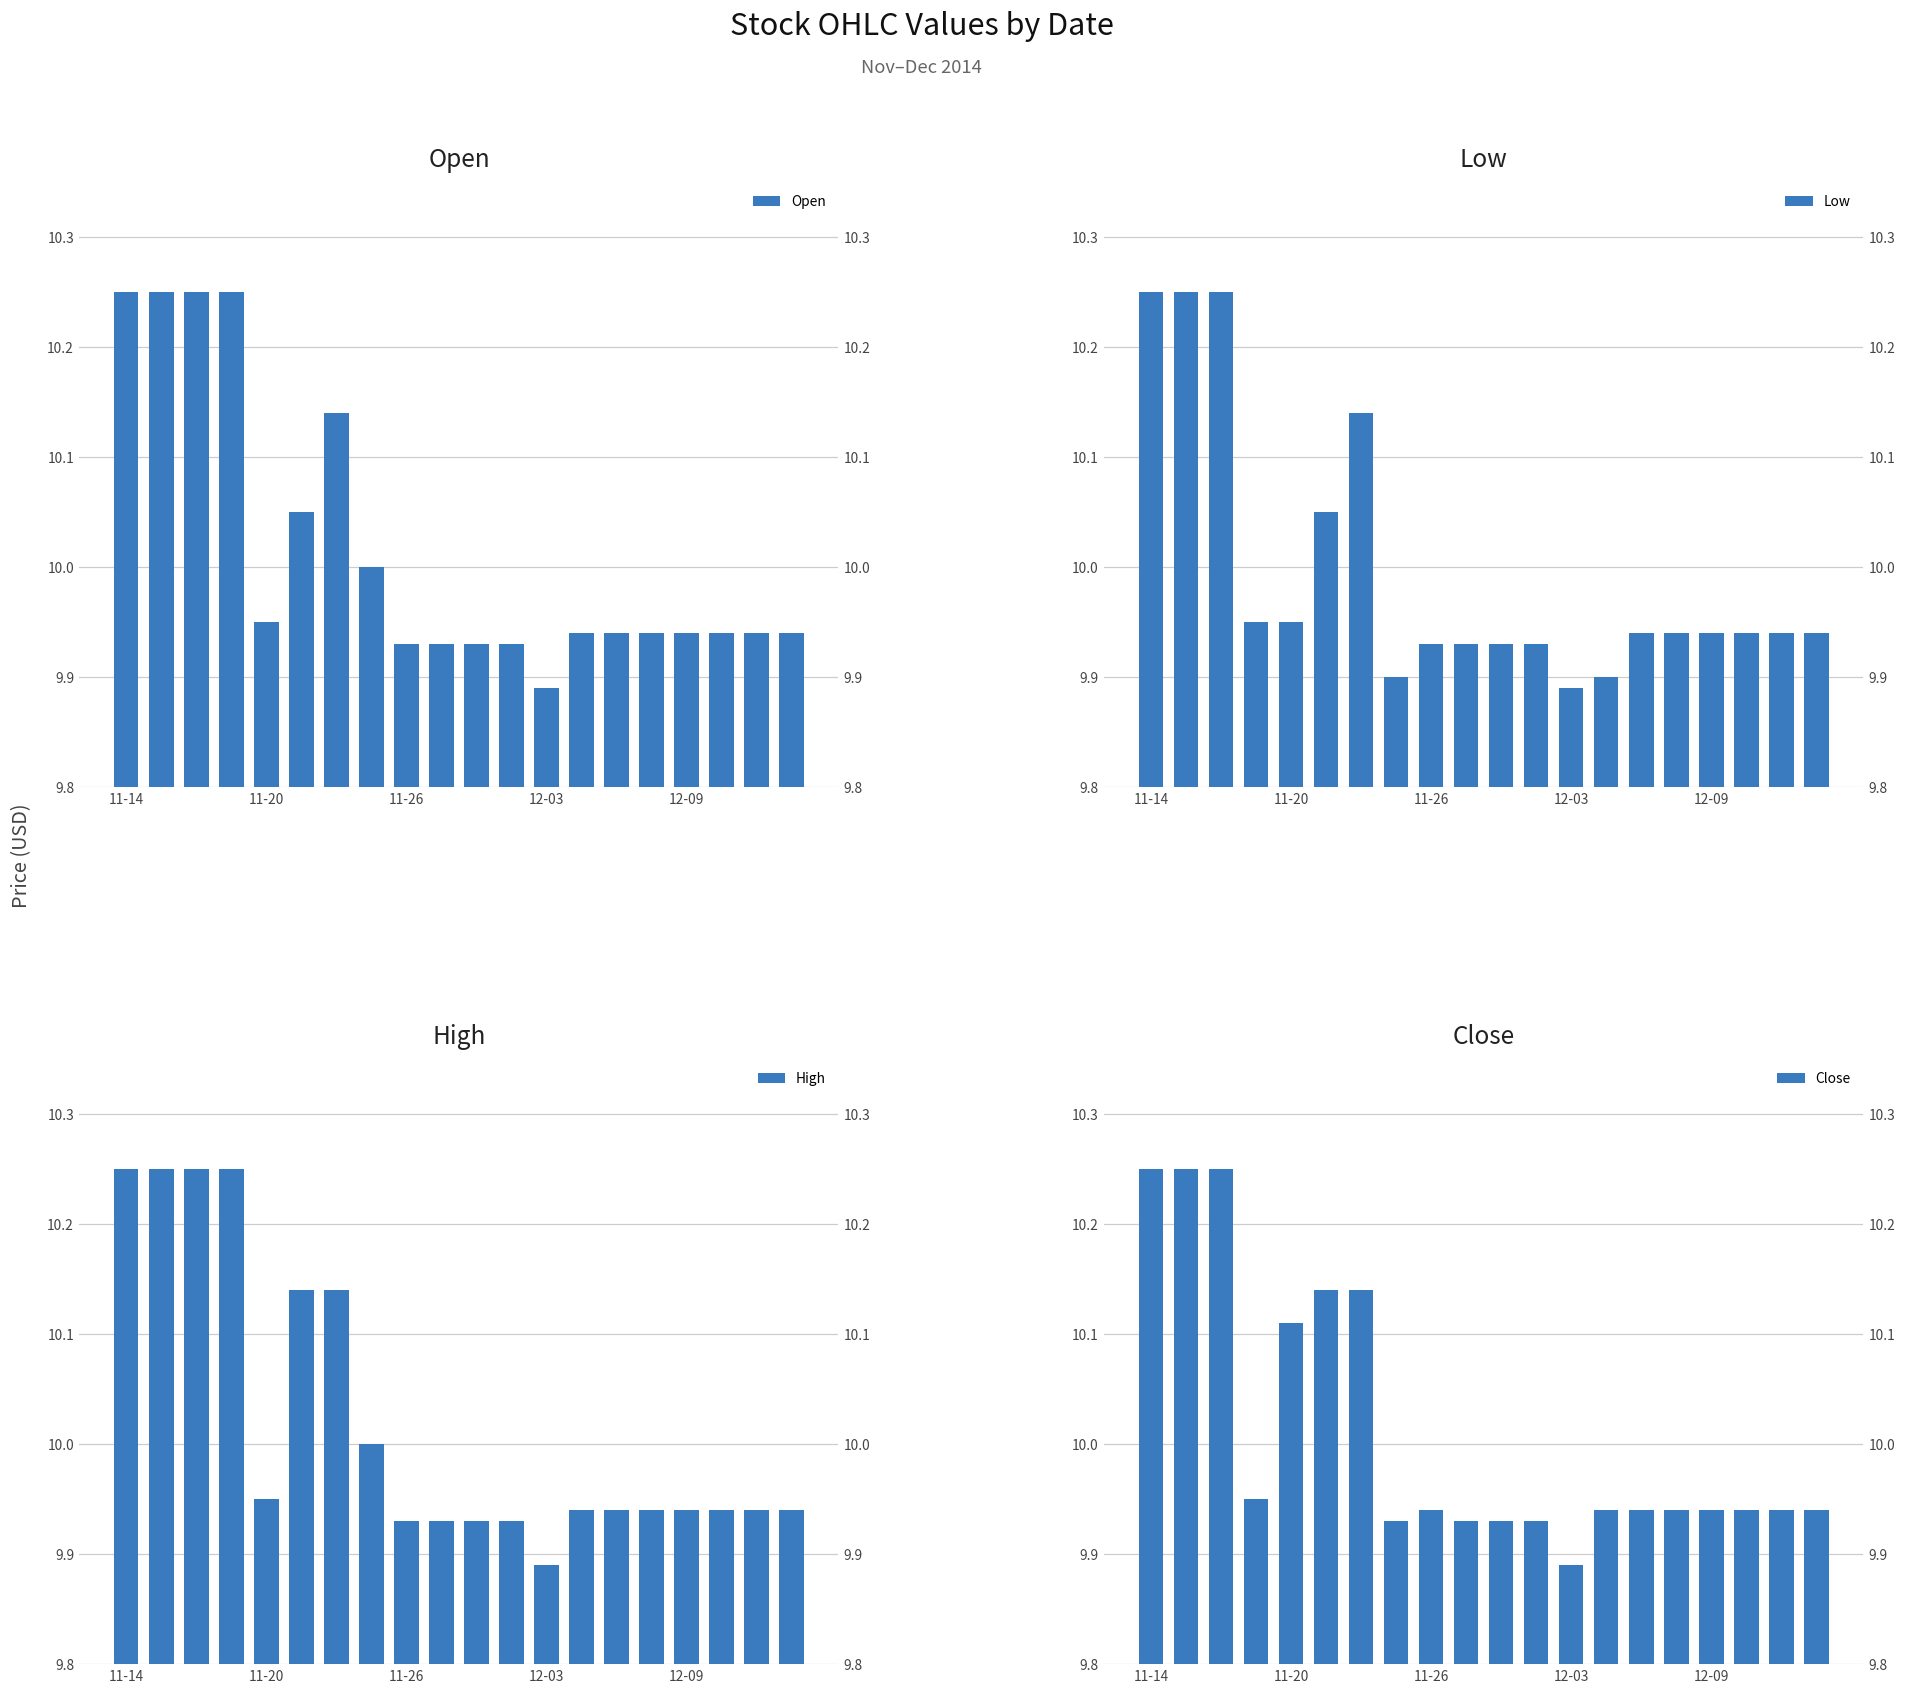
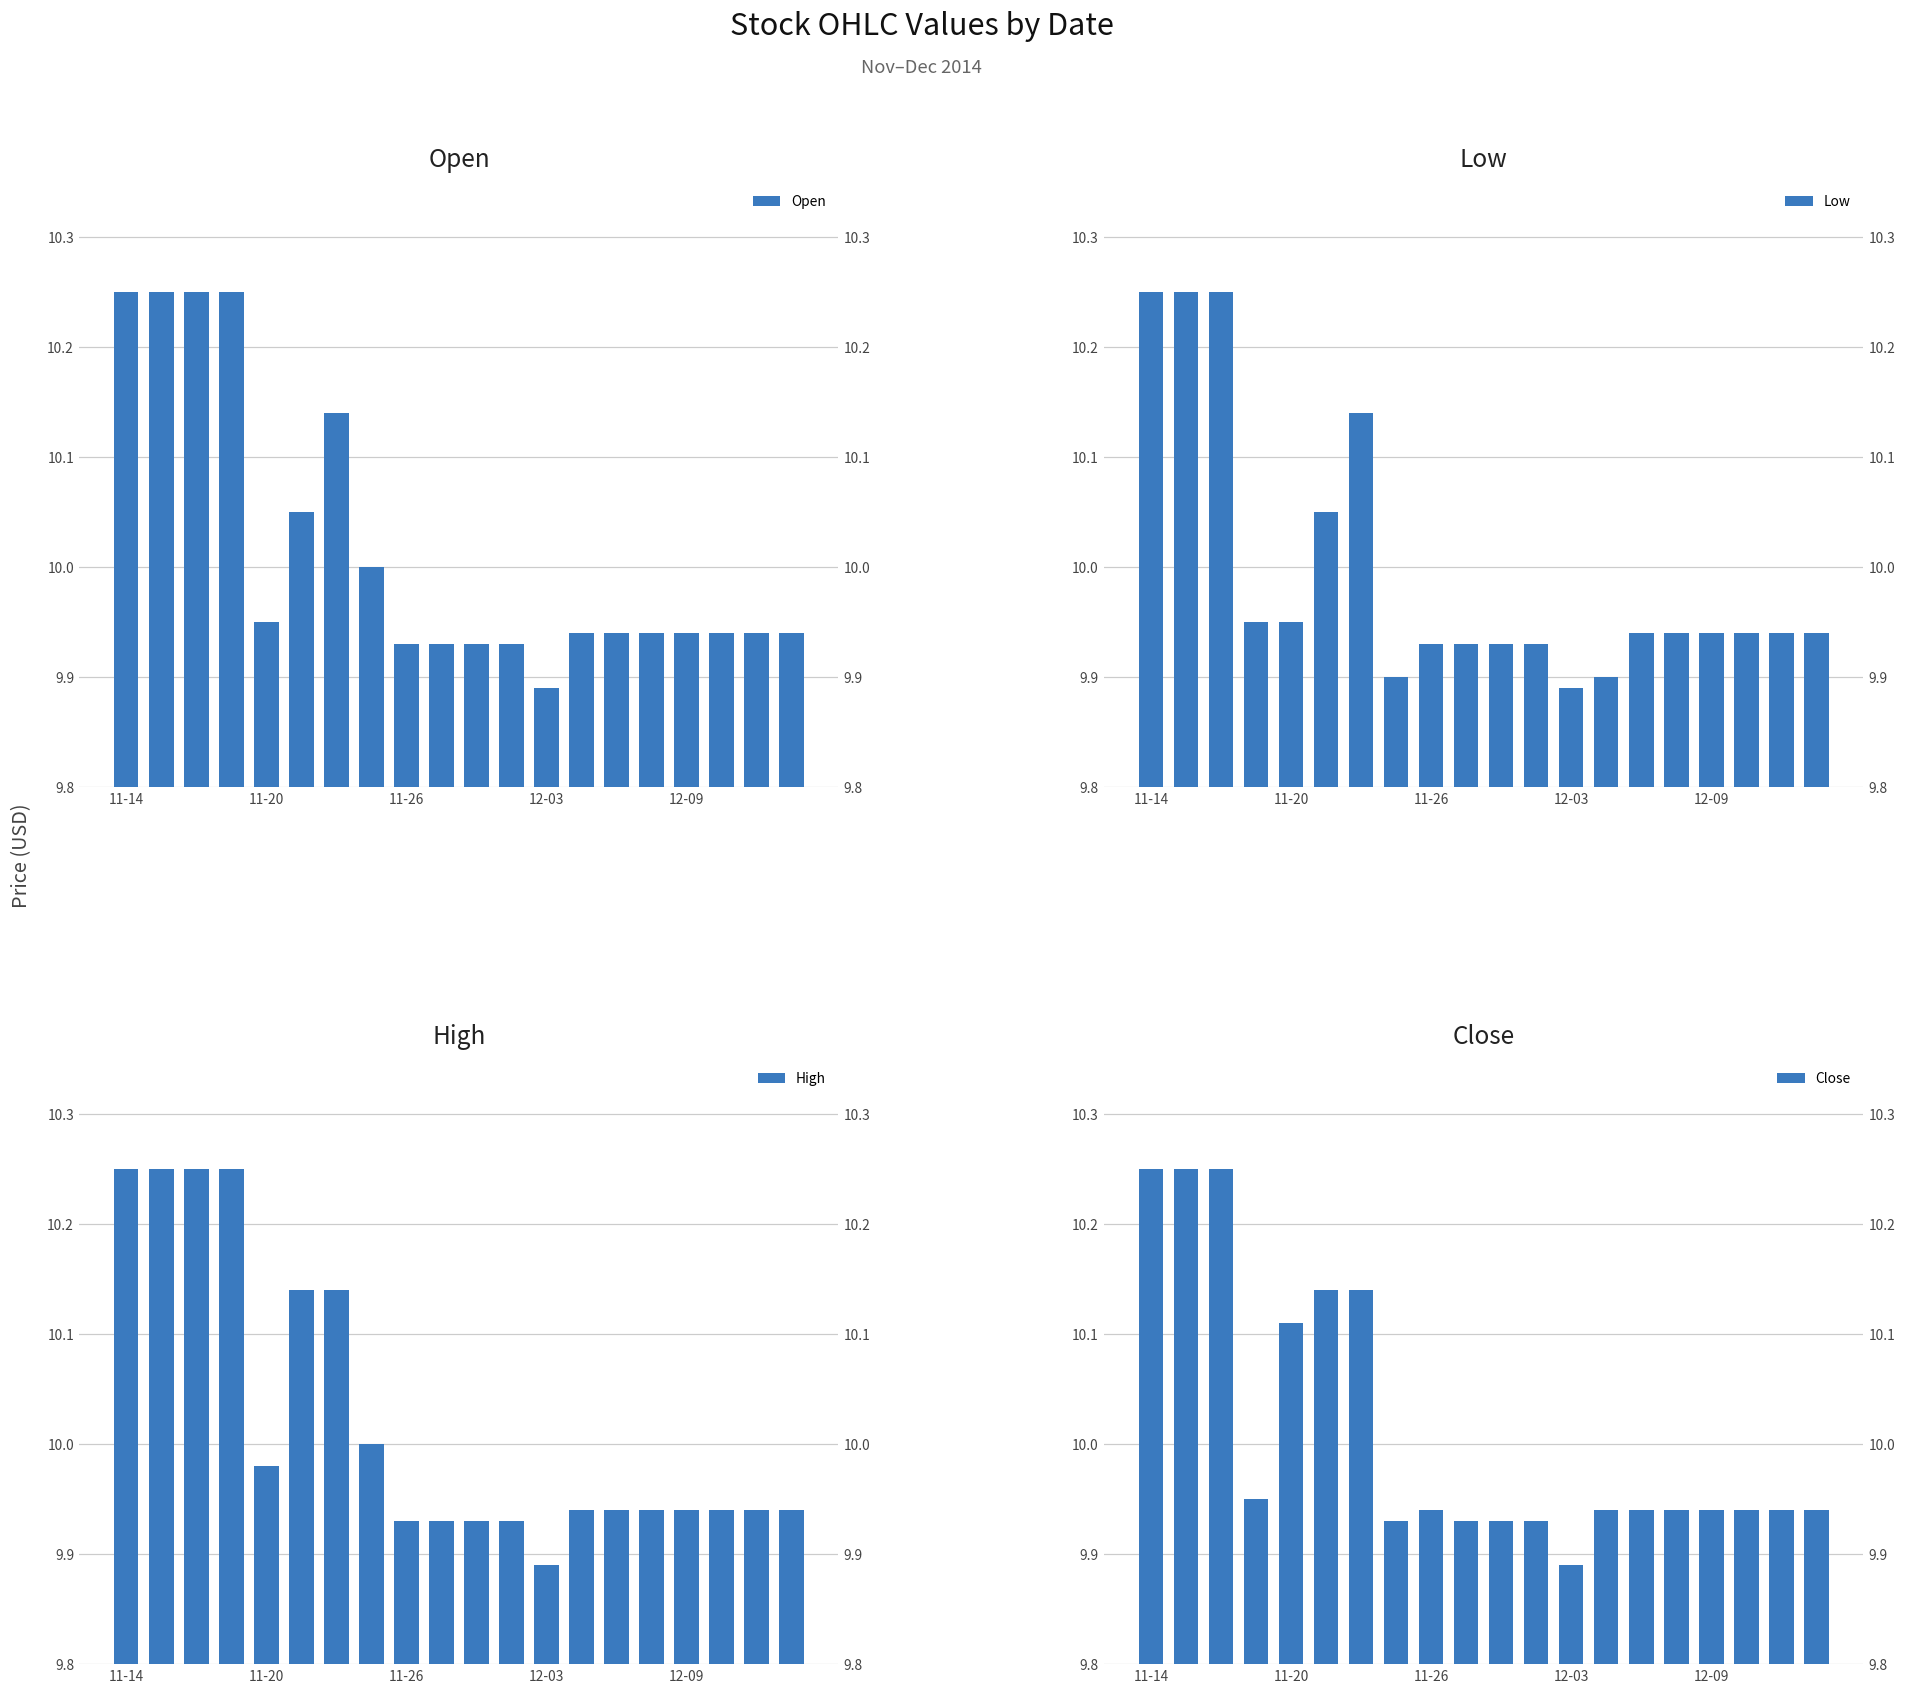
High, 11-20: 9.95 -> 9.98
